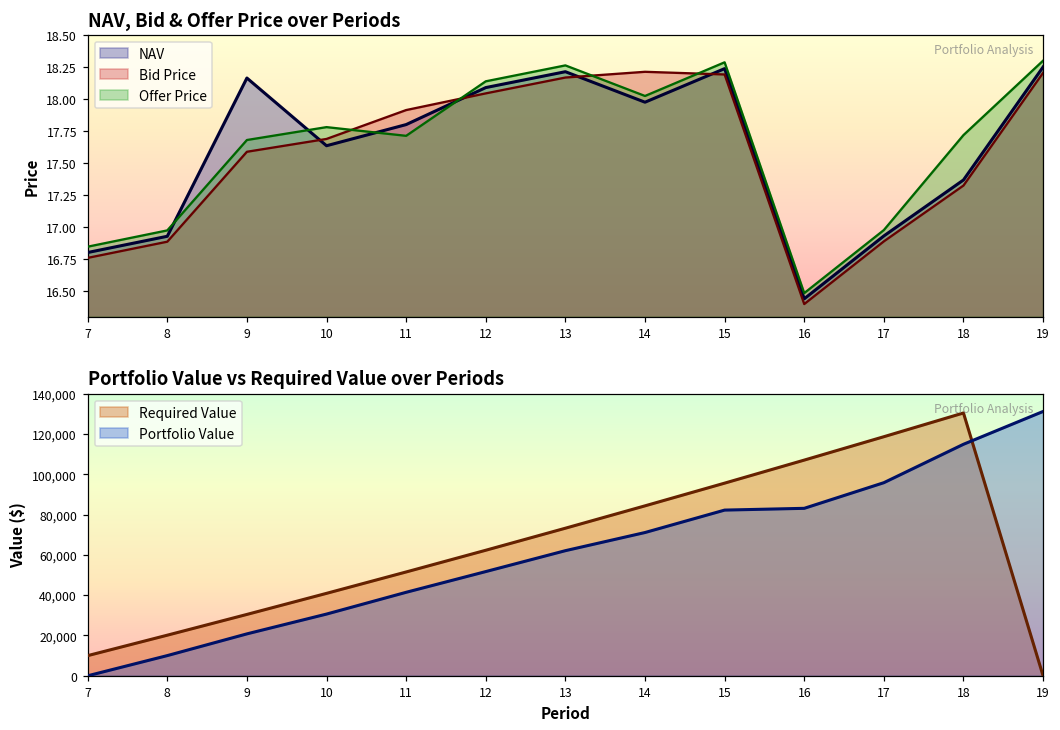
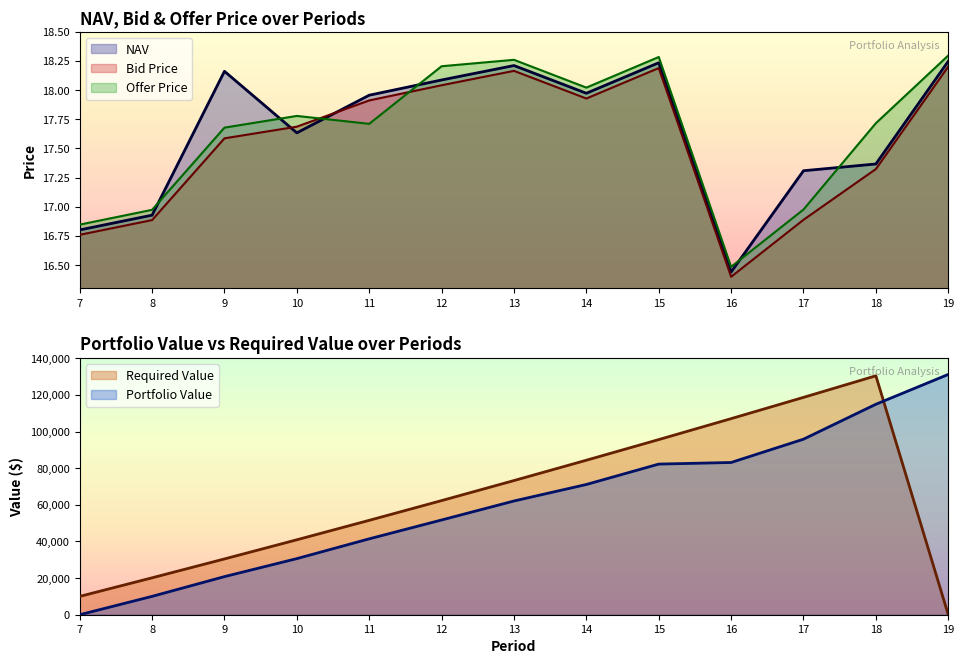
NAV, Bid & Offer Price over Periods, NAV, 11: 17.80 -> 17.96
NAV, Bid & Offer Price over Periods, Offer Price, 12: 18.14 -> 18.21
NAV, Bid & Offer Price over Periods, Bid Price, 14: 18.21 -> 17.93
NAV, Bid & Offer Price over Periods, NAV, 17: 16.93 -> 17.31
